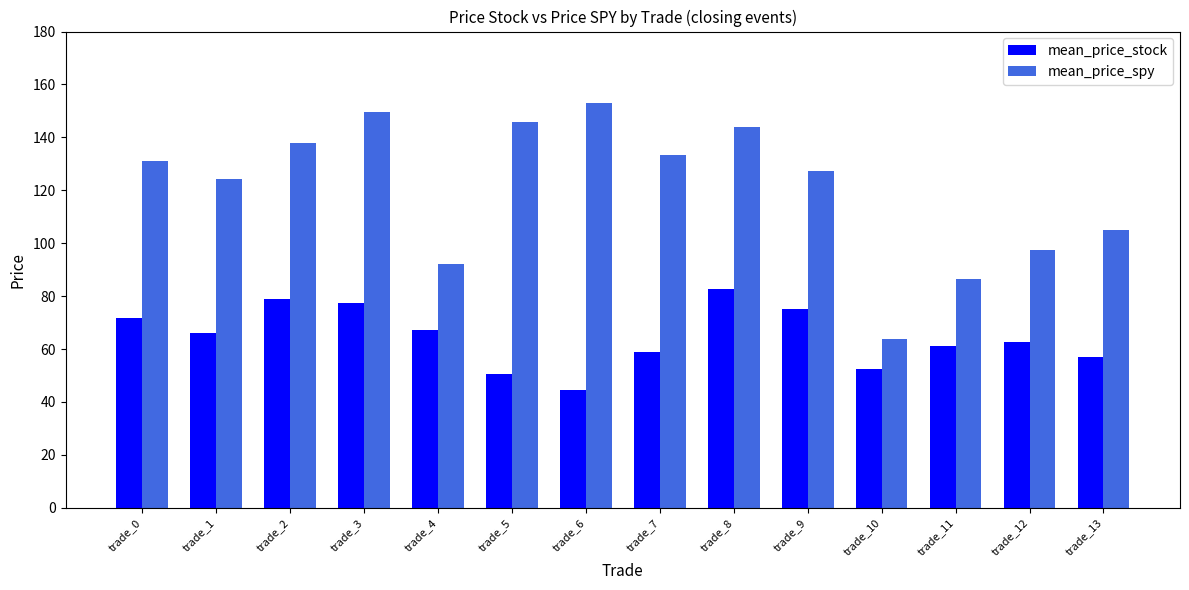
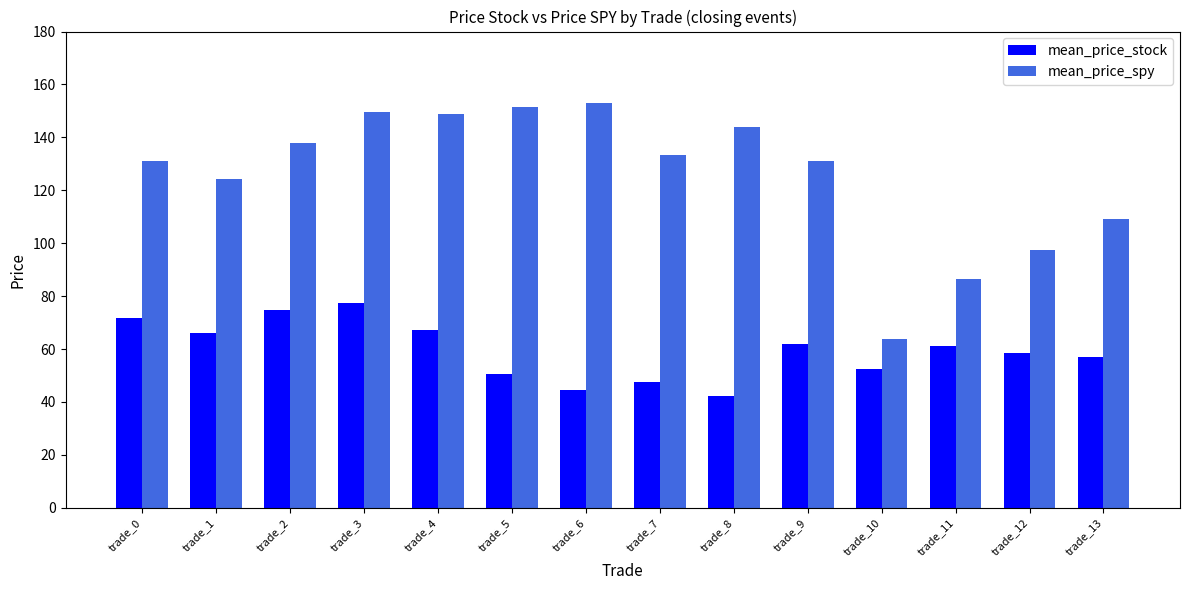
mean_price_stock, trade_2: 79 -> 75
mean_price_spy, trade_4: 92 -> 149
mean_price_spy, trade_5: 146 -> 152
mean_price_stock, trade_7: 59 -> 48
mean_price_stock, trade_8: 83 -> 42
mean_price_stock, trade_9: 75 -> 62
mean_price_spy, trade_9: 127 -> 131
mean_price_stock, trade_12: 63 -> 59
mean_price_spy, trade_13: 105 -> 109
